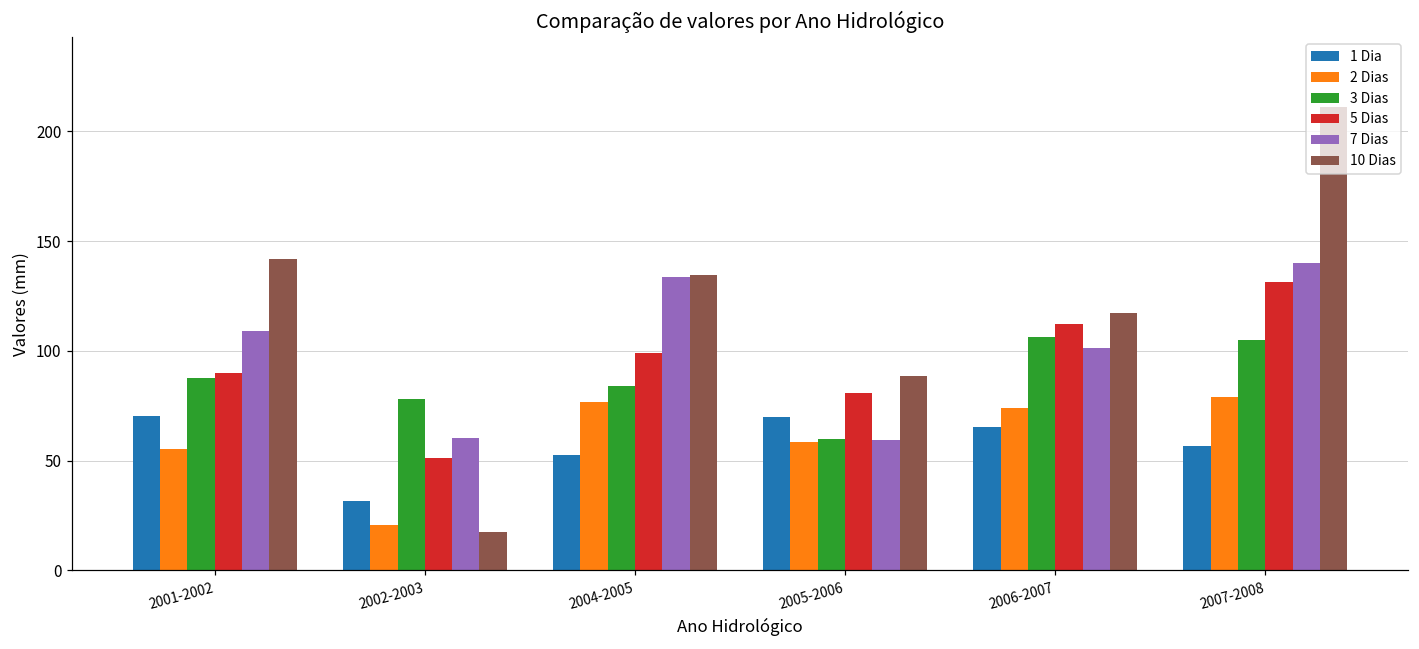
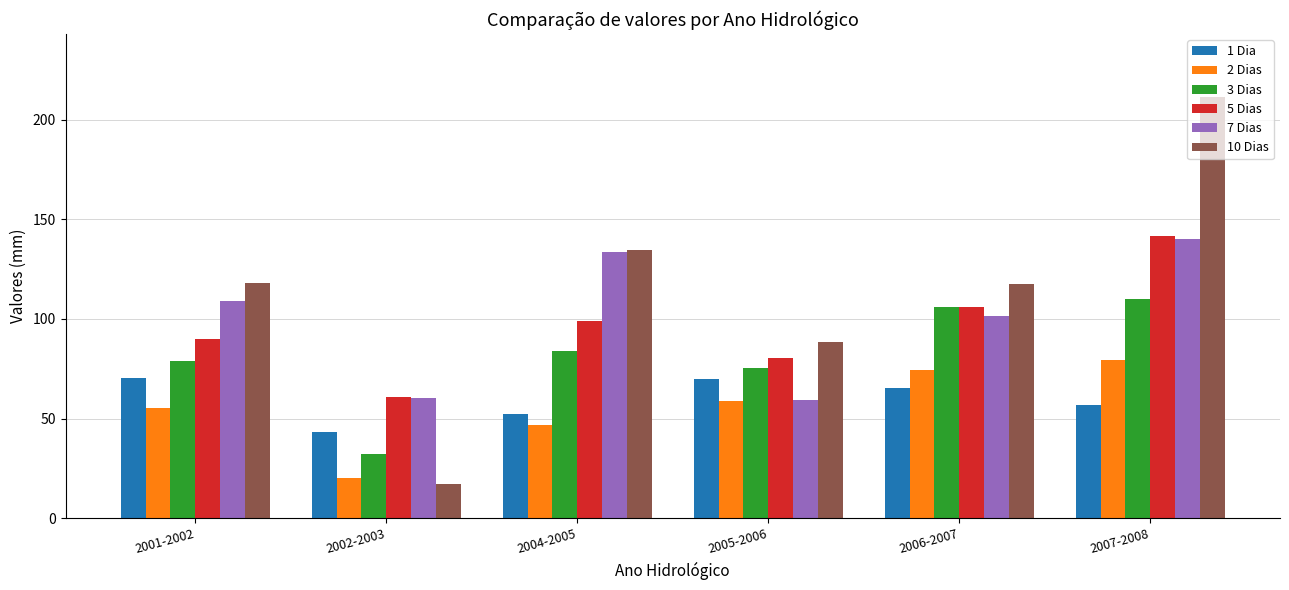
3 Dias, 2001-2002: 88 -> 79
10 Dias, 2001-2002: 142 -> 118
1 Dia, 2002-2003: 31 -> 43
3 Dias, 2002-2003: 78 -> 32
5 Dias, 2002-2003: 51 -> 61
2 Dias, 2004-2005: 77 -> 47
3 Dias, 2005-2006: 60 -> 75
5 Dias, 2006-2007: 112 -> 106
3 Dias, 2007-2008: 105 -> 110
5 Dias, 2007-2008: 132 -> 142
